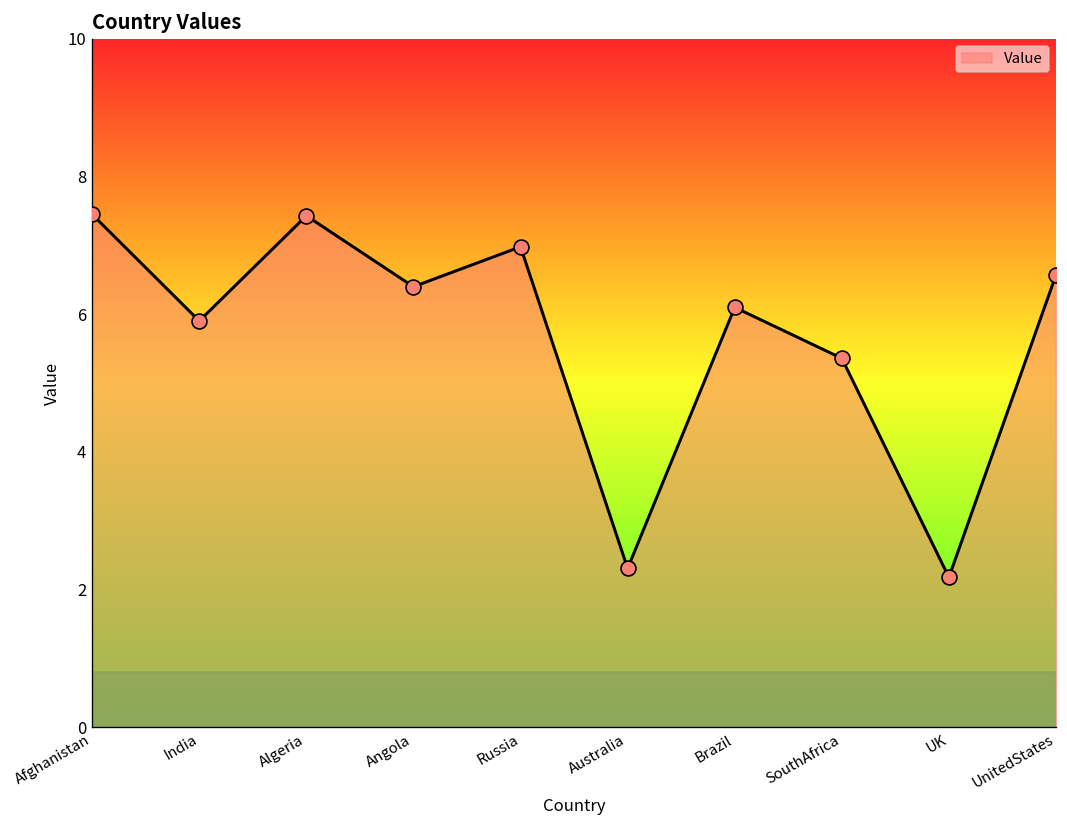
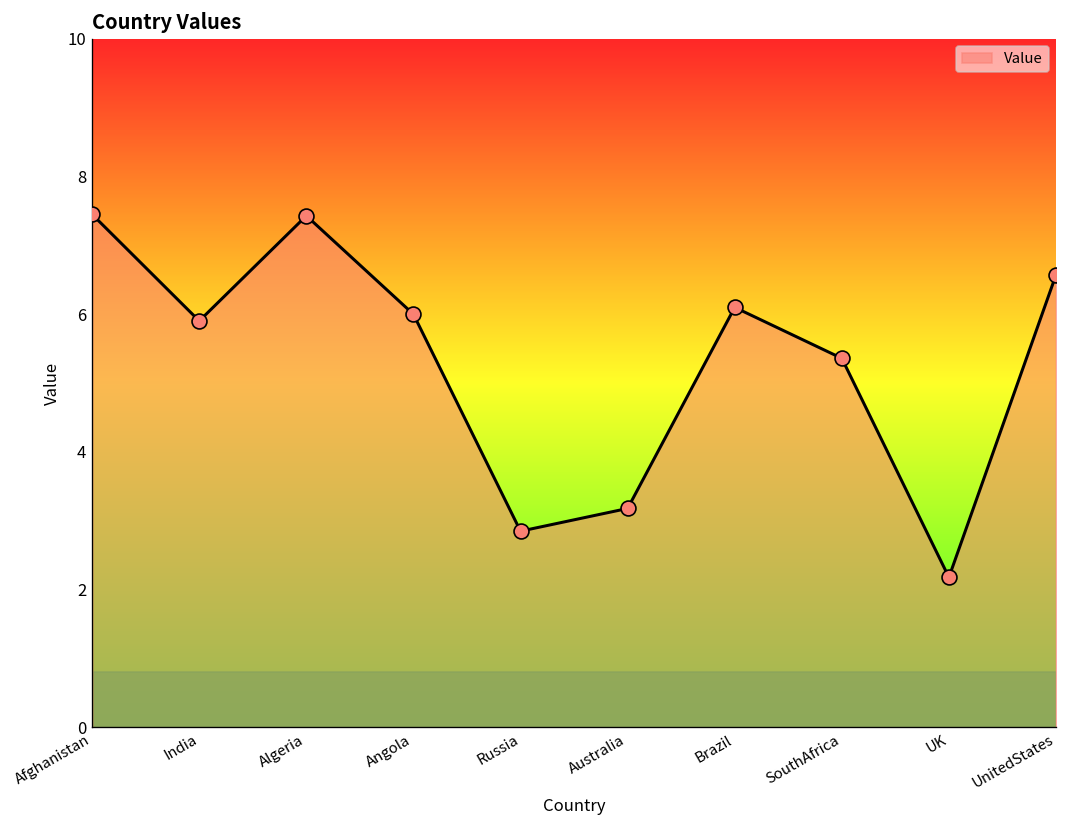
Angola: 6.4 -> 6.0
Russia: 7.0 -> 2.9
Australia: 2.3 -> 3.2
